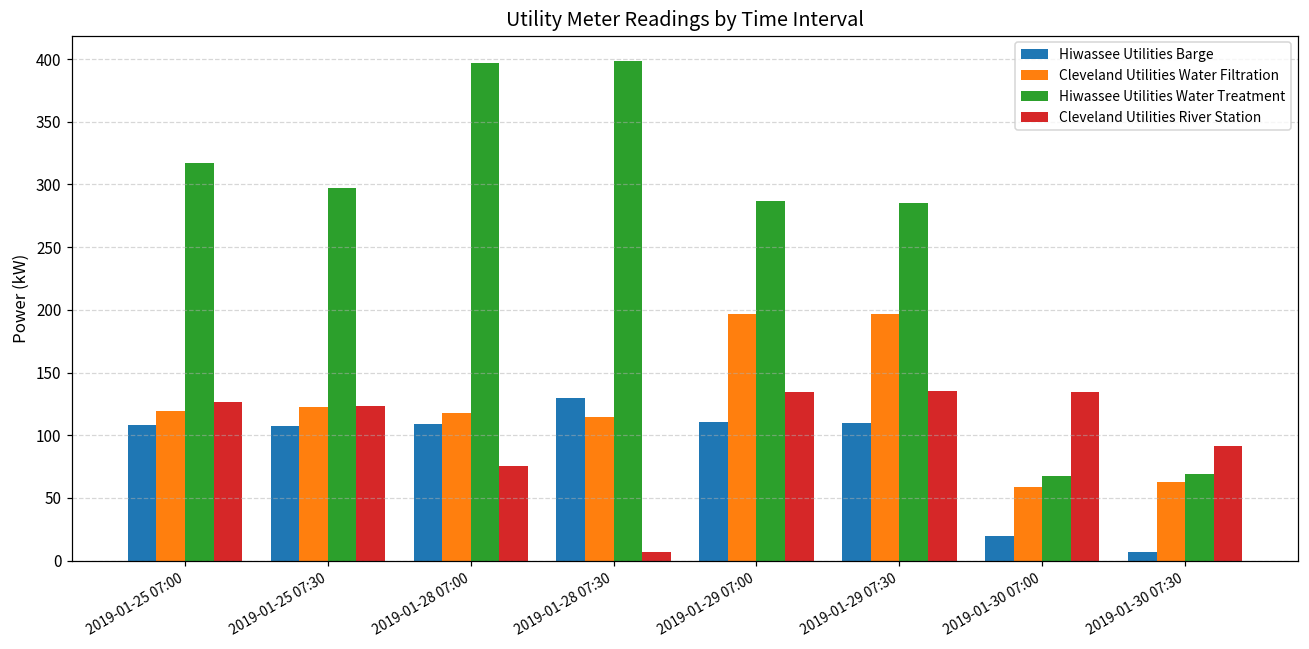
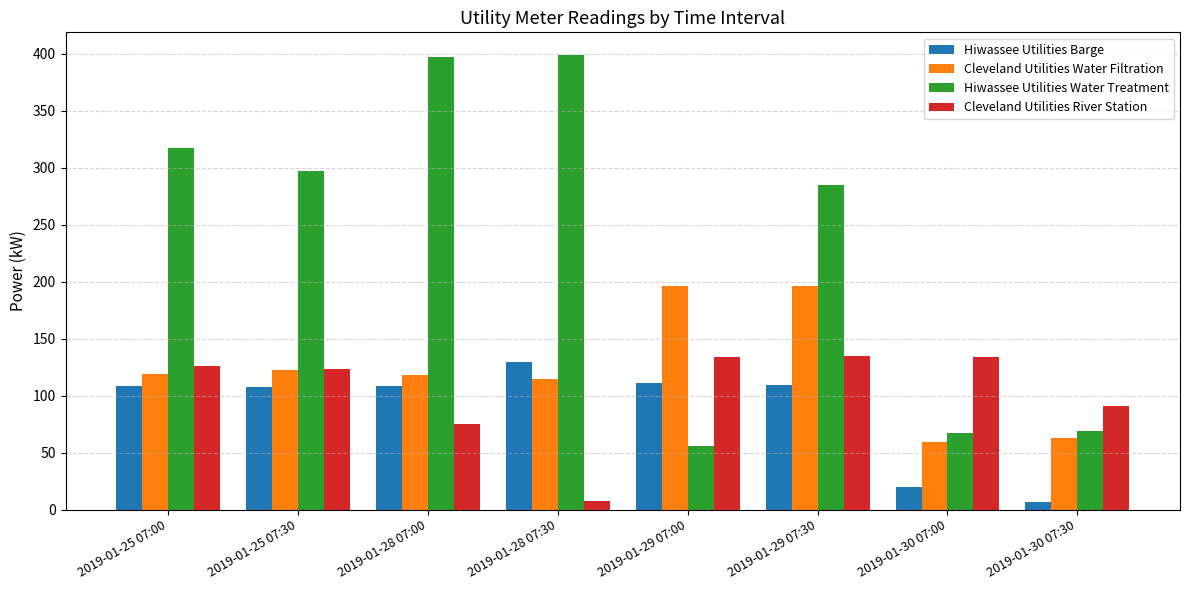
Hiwassee Utilities Water Treatment, 2019-01-29 07:00: 287 -> 56
